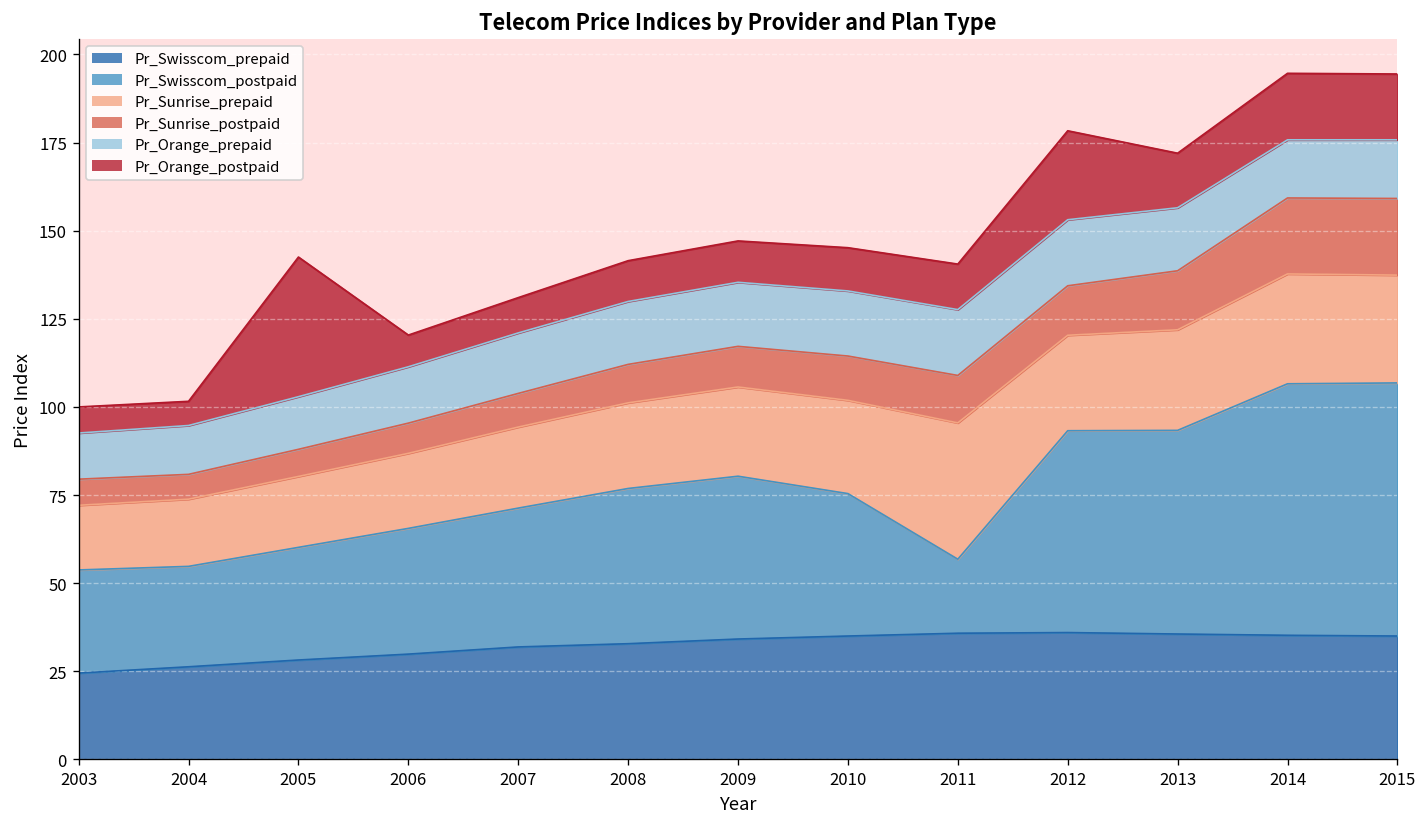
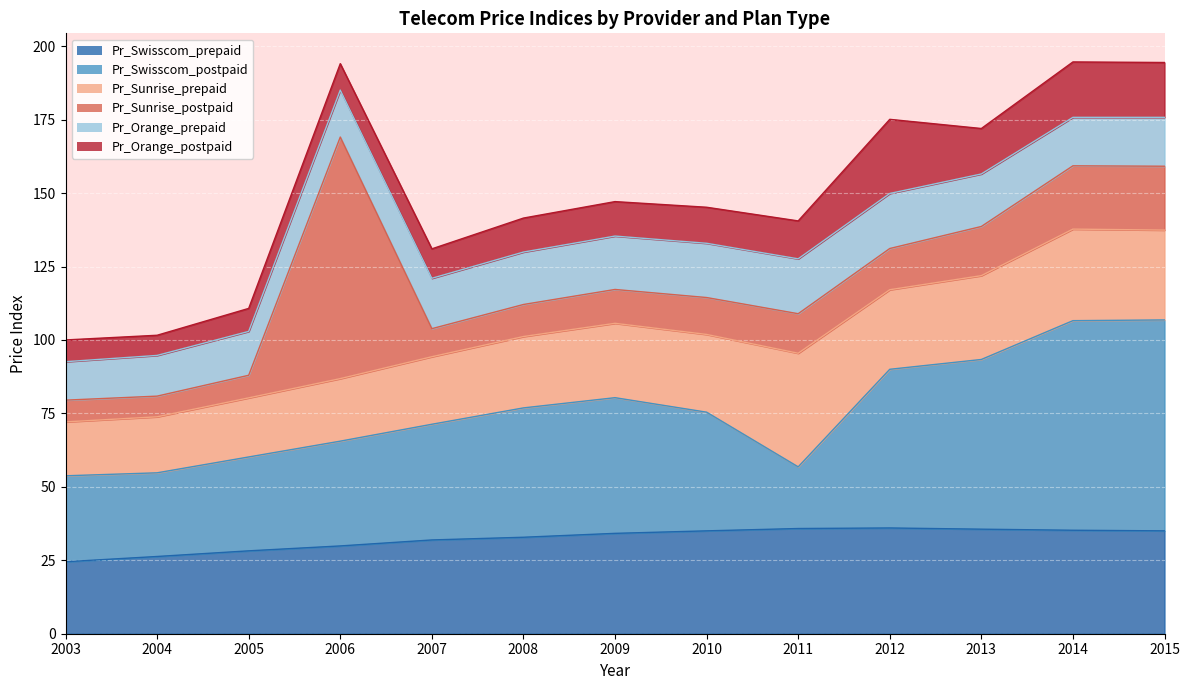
Pr_Orange_postpaid, 2005: 40 -> 8
Pr_Sunrise_postpaid, 2006: 9 -> 82
Pr_Swisscom_postpaid, 2012: 57 -> 54
